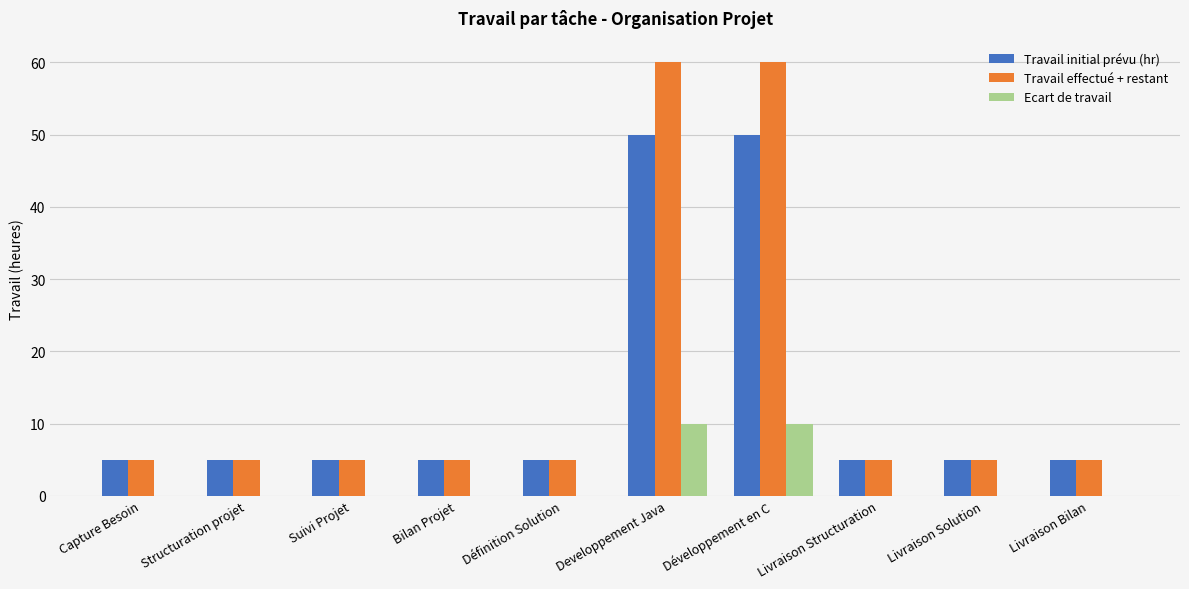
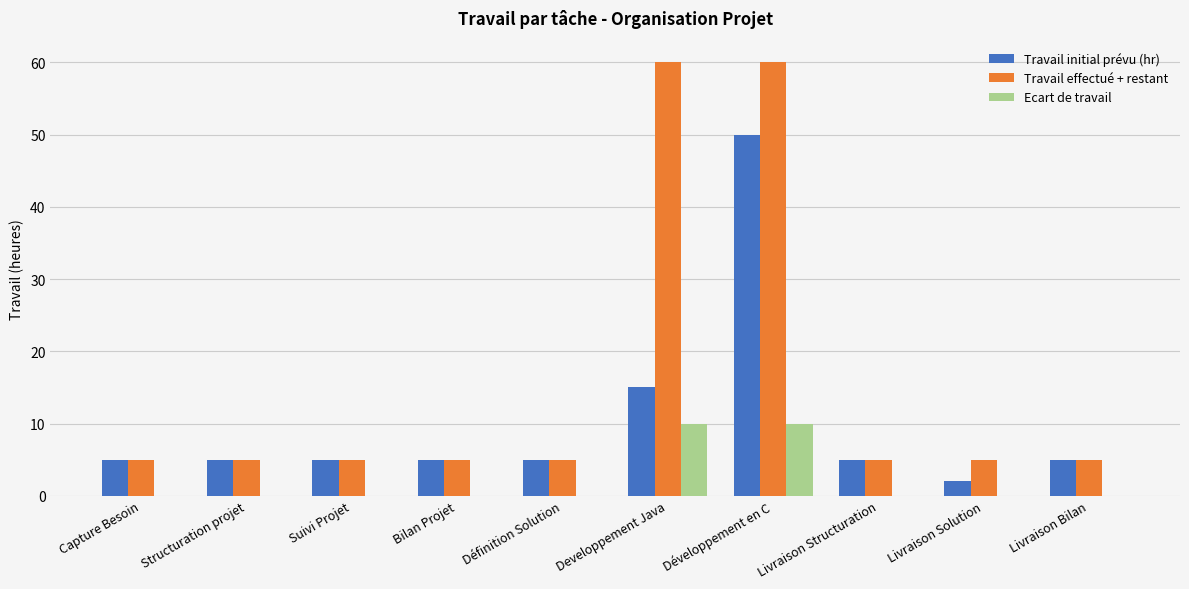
Travail initial prévu (hr), Developpement Java: 50 -> 15
Travail initial prévu (hr), Livraison Solution: 5 -> 2
